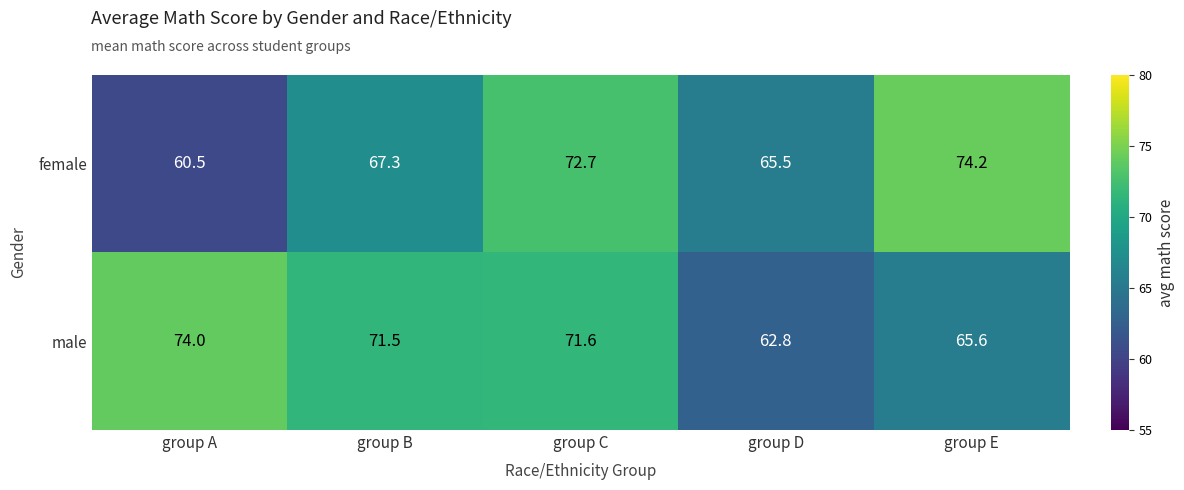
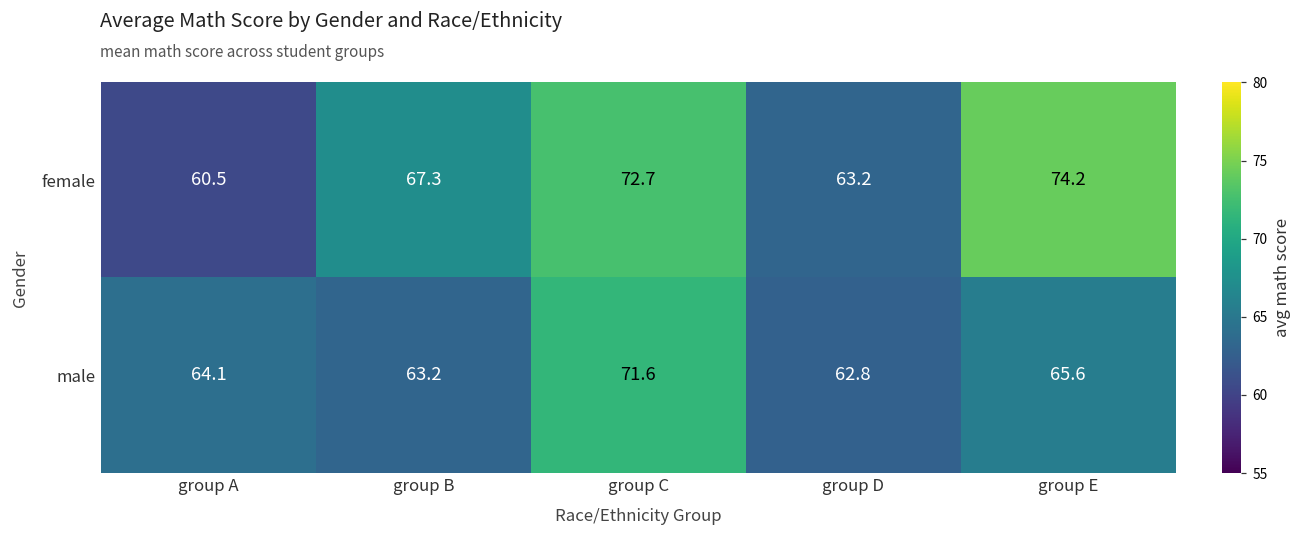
female, group D: 65.5 -> 63.2
male, group A: 74.0 -> 64.1
male, group B: 71.5 -> 63.2
